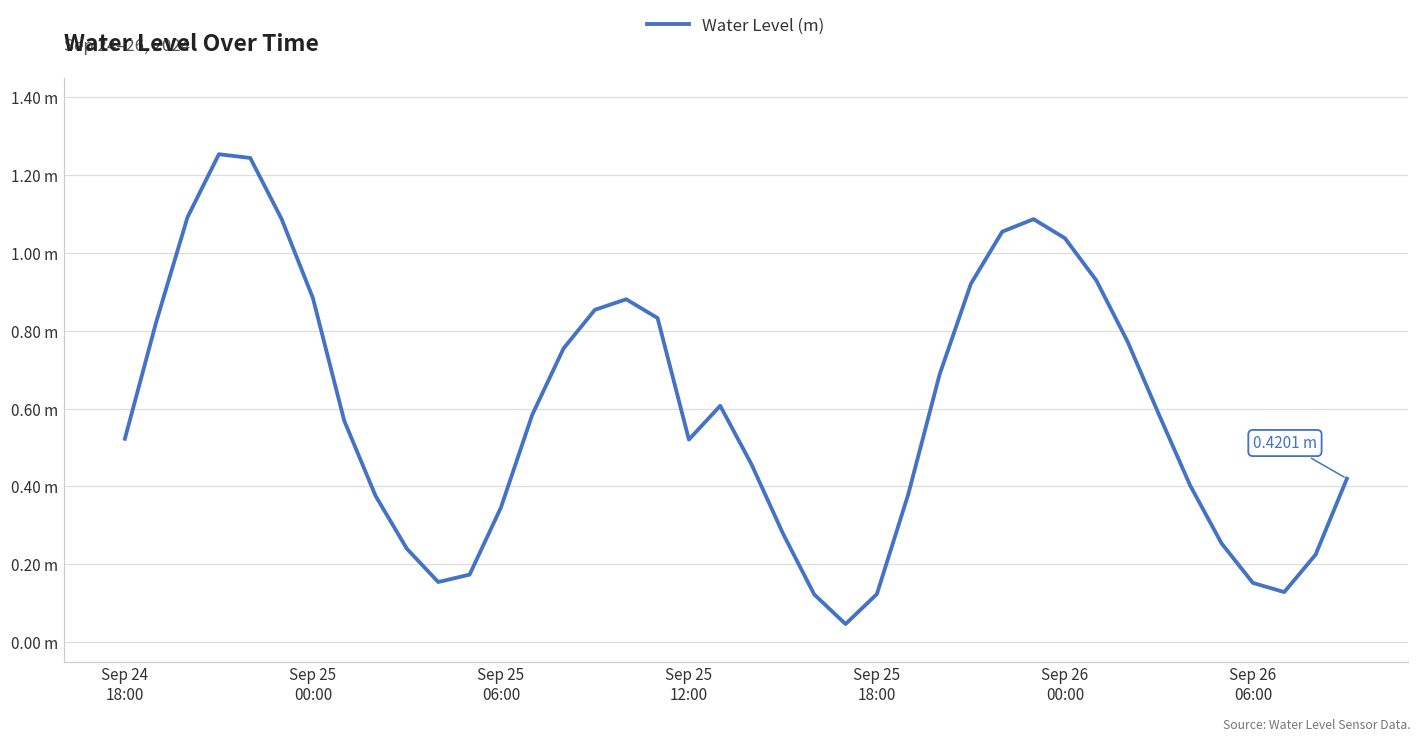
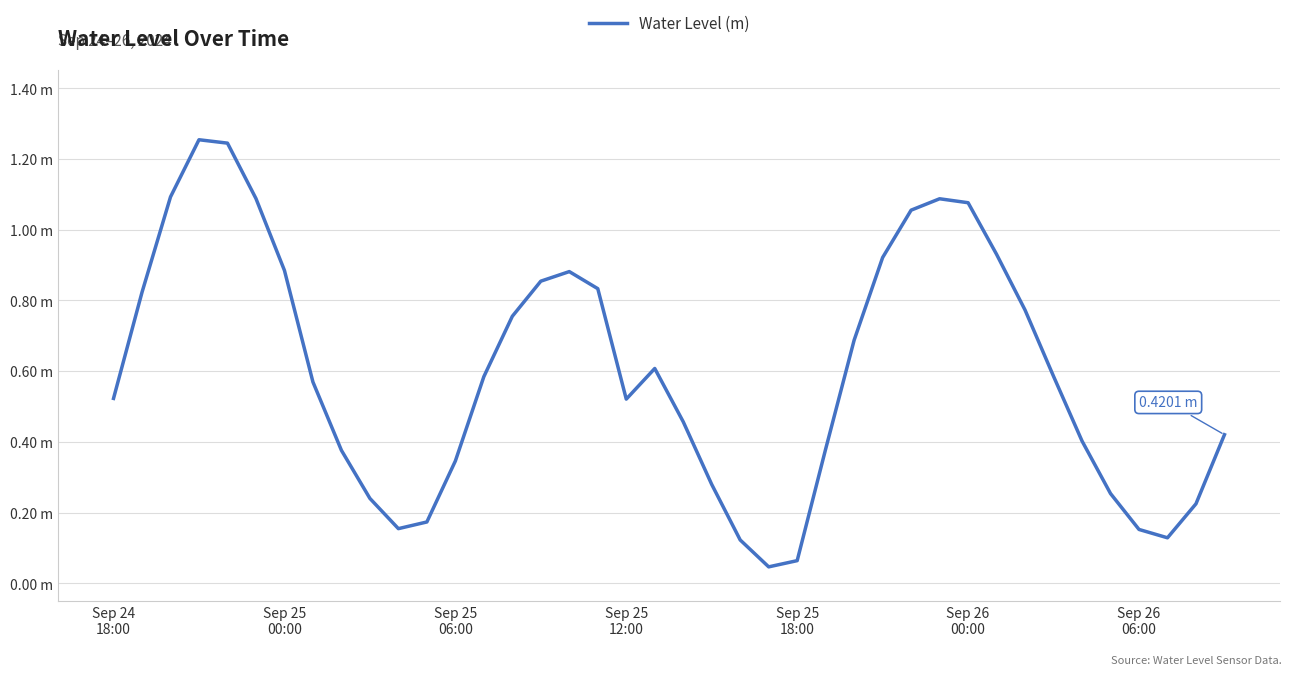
Sep 25 18:00: 0.12 m -> 0.06 m
Sep 26 00:00: 1.04 m -> 1.08 m
